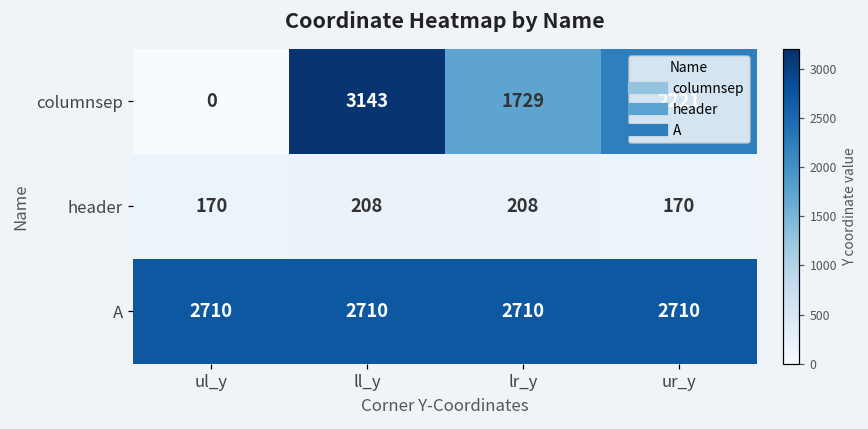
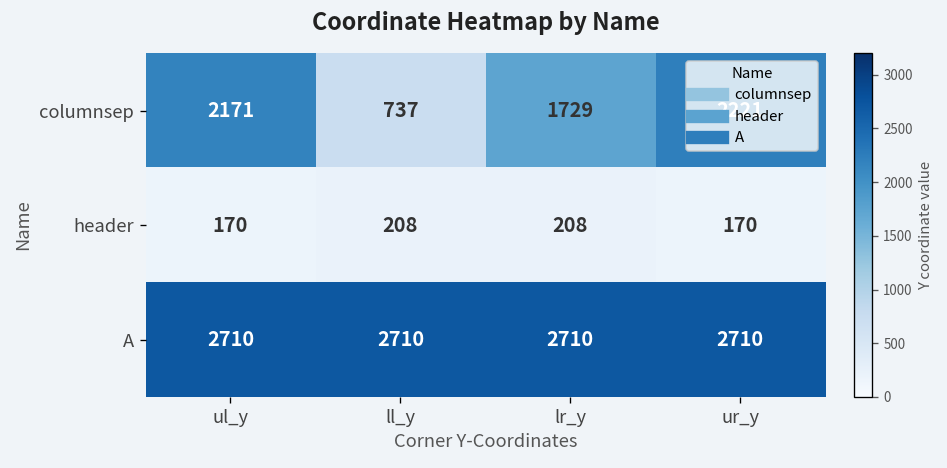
columnsep, ul_y: 0 -> 2171
columnsep, ll_y: 3143 -> 737
